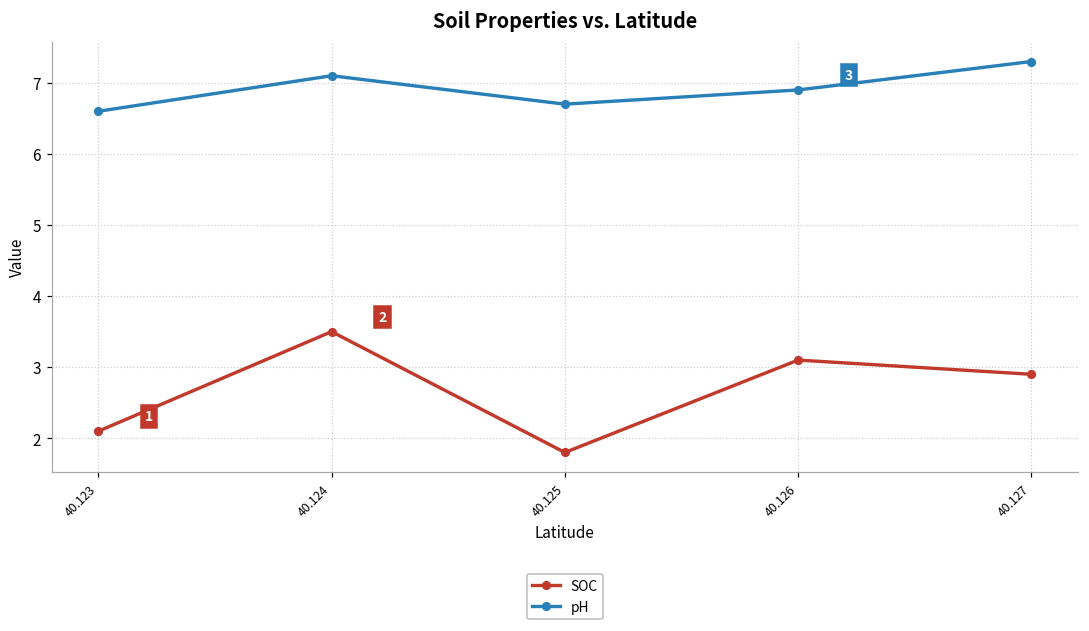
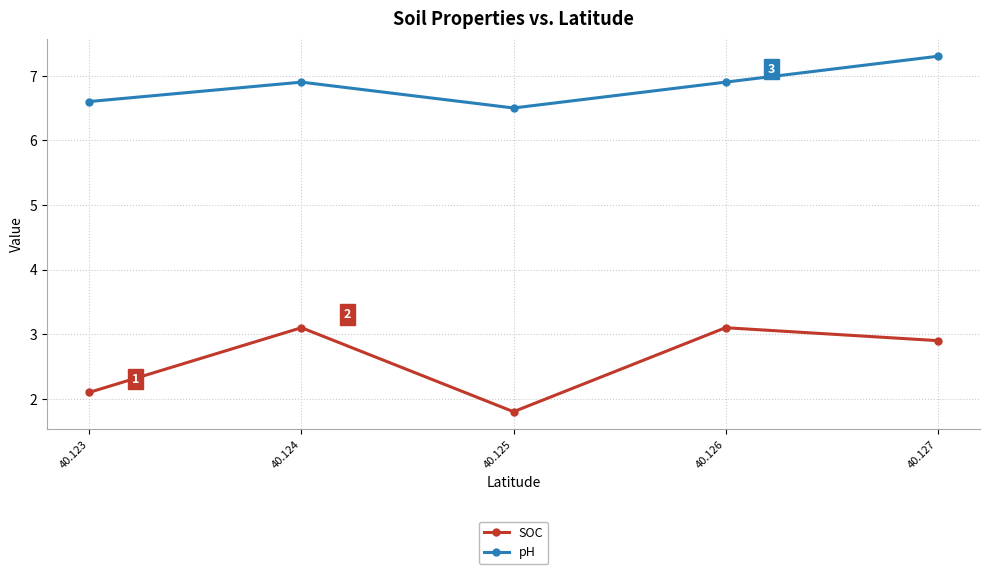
SOC, 40.124: 3.5 -> 3.1
pH, 40.124: 7.1 -> 6.9
pH, 40.125: 6.7 -> 6.5
